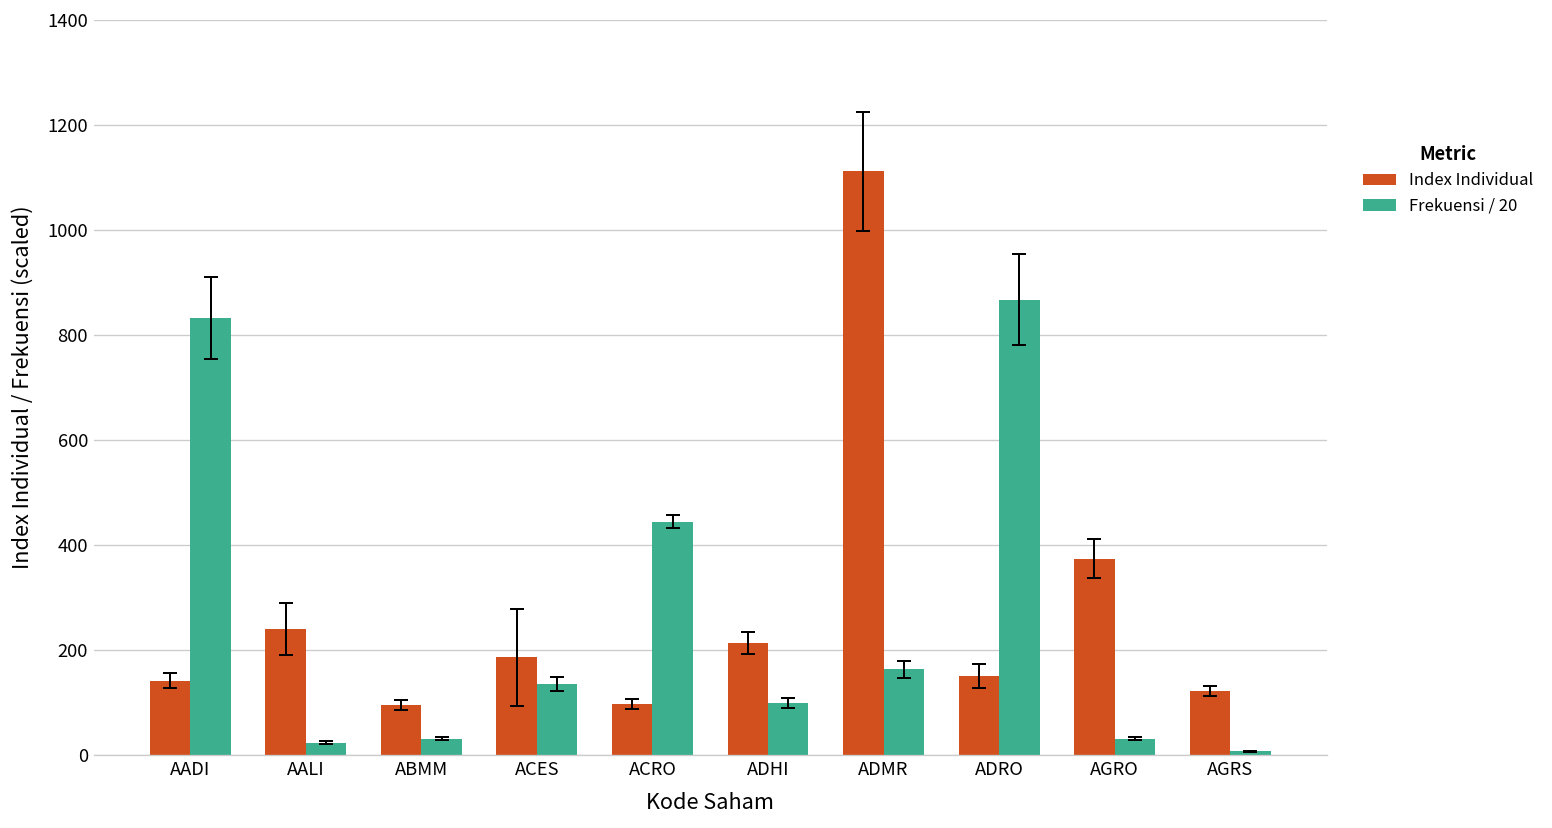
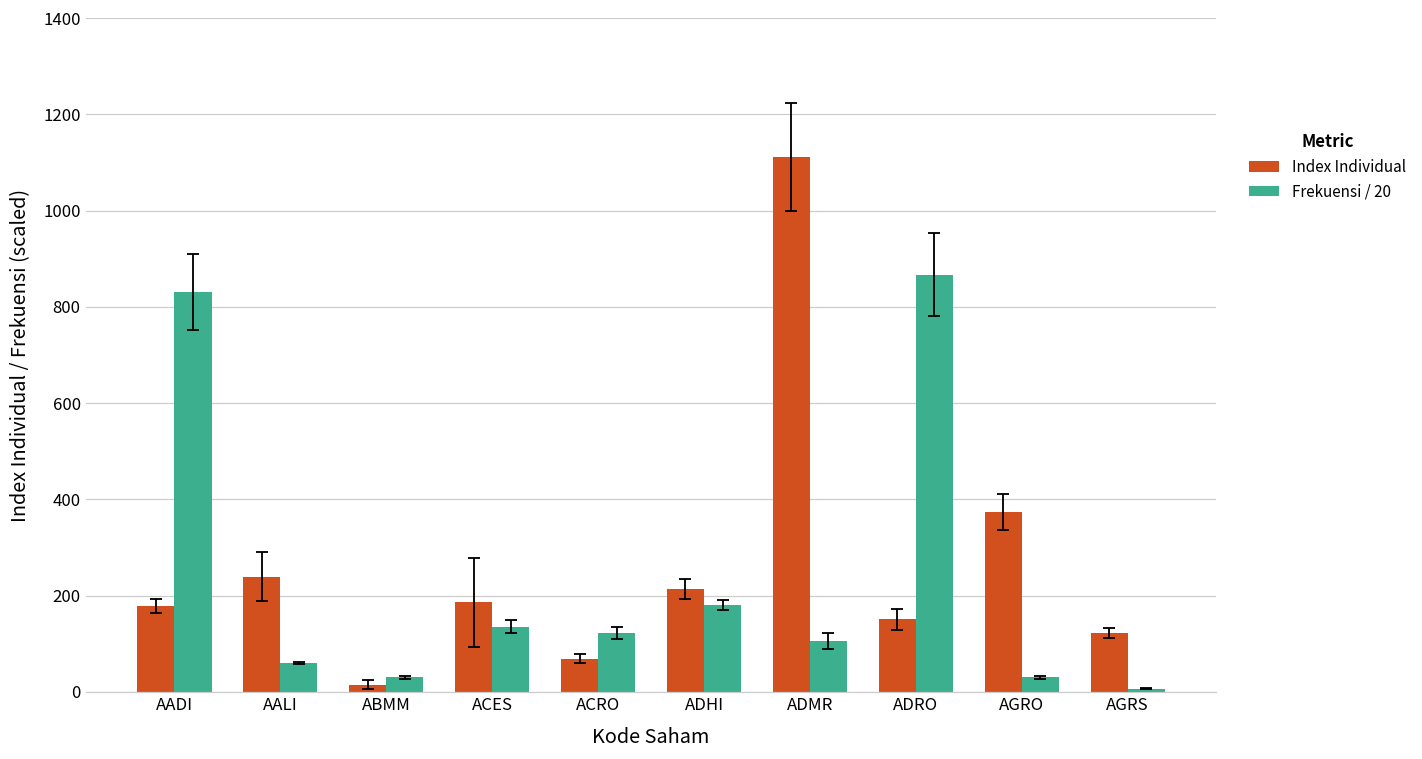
Index Individual, AADI: 140 -> 180
Frekuensi / 20, AALI: 20 -> 60
Index Individual, ABMM: 100 -> 20
Index Individual, ACRO: 100 -> 70
Frekuensi / 20, ACRO: 440 -> 120
Frekuensi / 20, ADHI: 100 -> 180
Frekuensi / 20, ADMR: 160 -> 110
